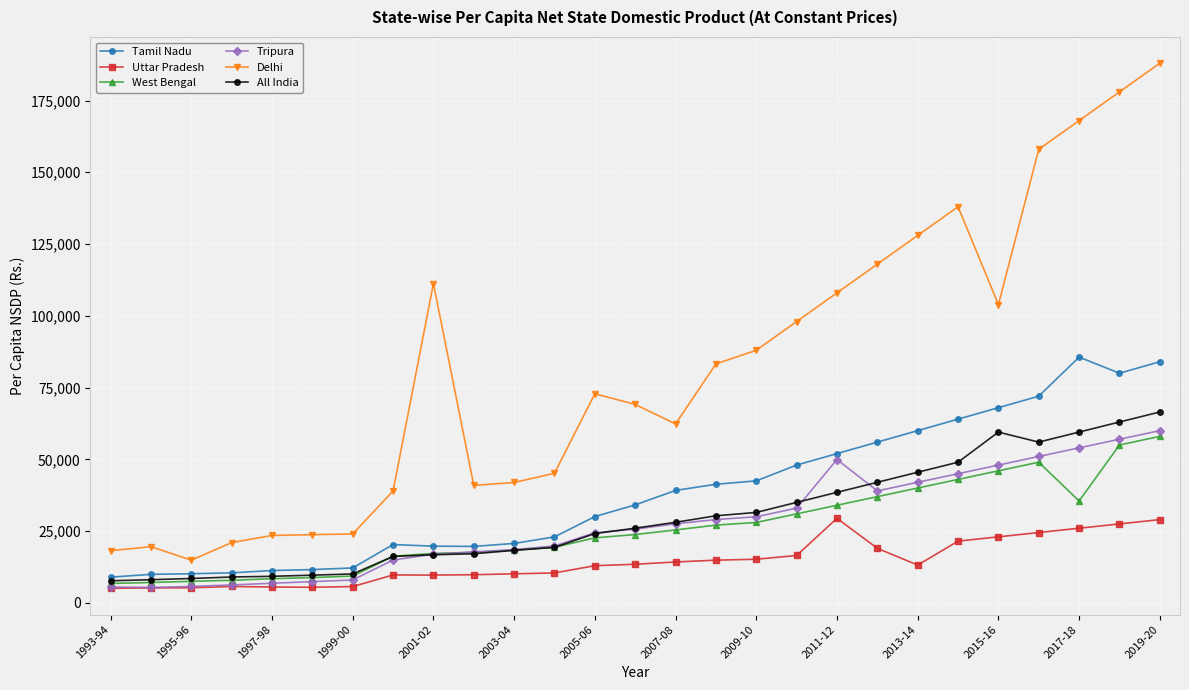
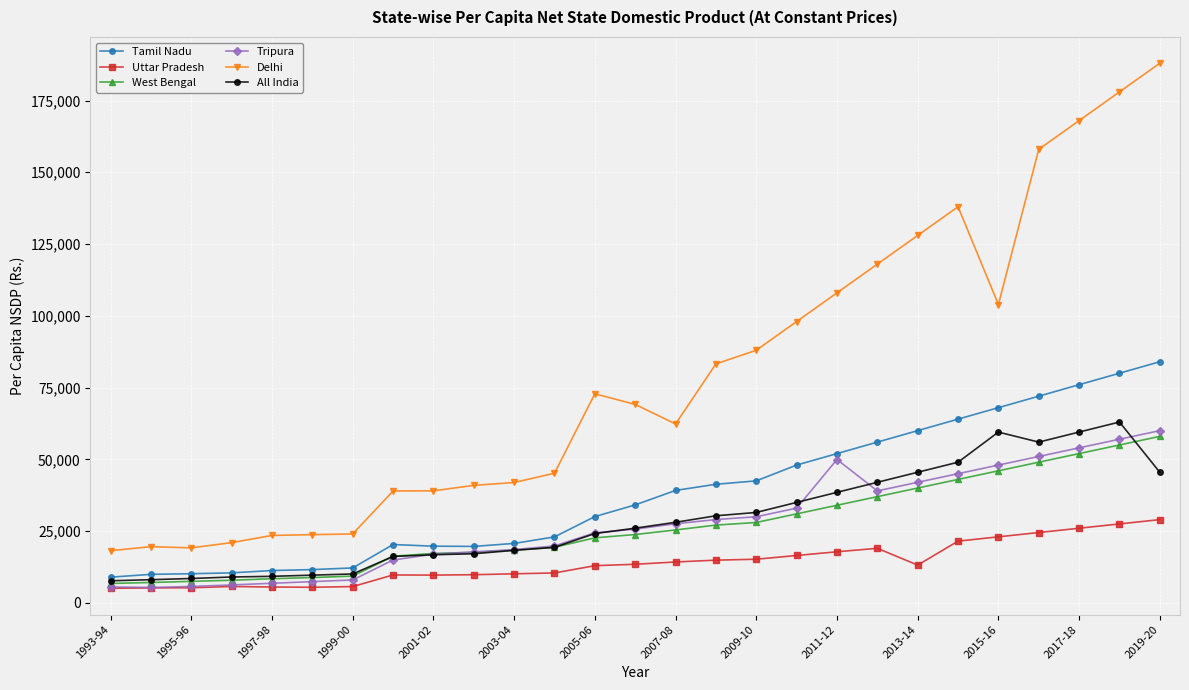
Delhi, 1995-96: 15,000 -> 19,000
Delhi, 2001-02: 111,000 -> 39,000
Uttar Pradesh, 2011-12: 29,000 -> 18,000
Tamil Nadu, 2017-18: 86,000 -> 76,000
West Bengal, 2017-18: 35,000 -> 52,000
All India, 2019-20: 67,000 -> 45,000
